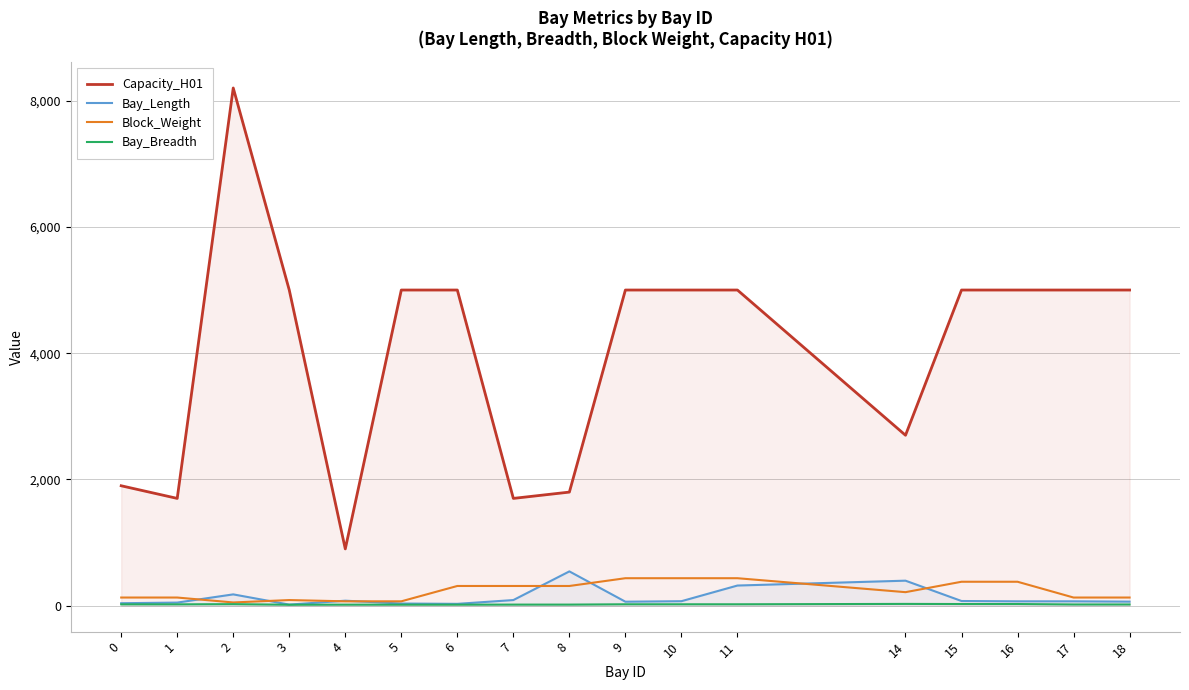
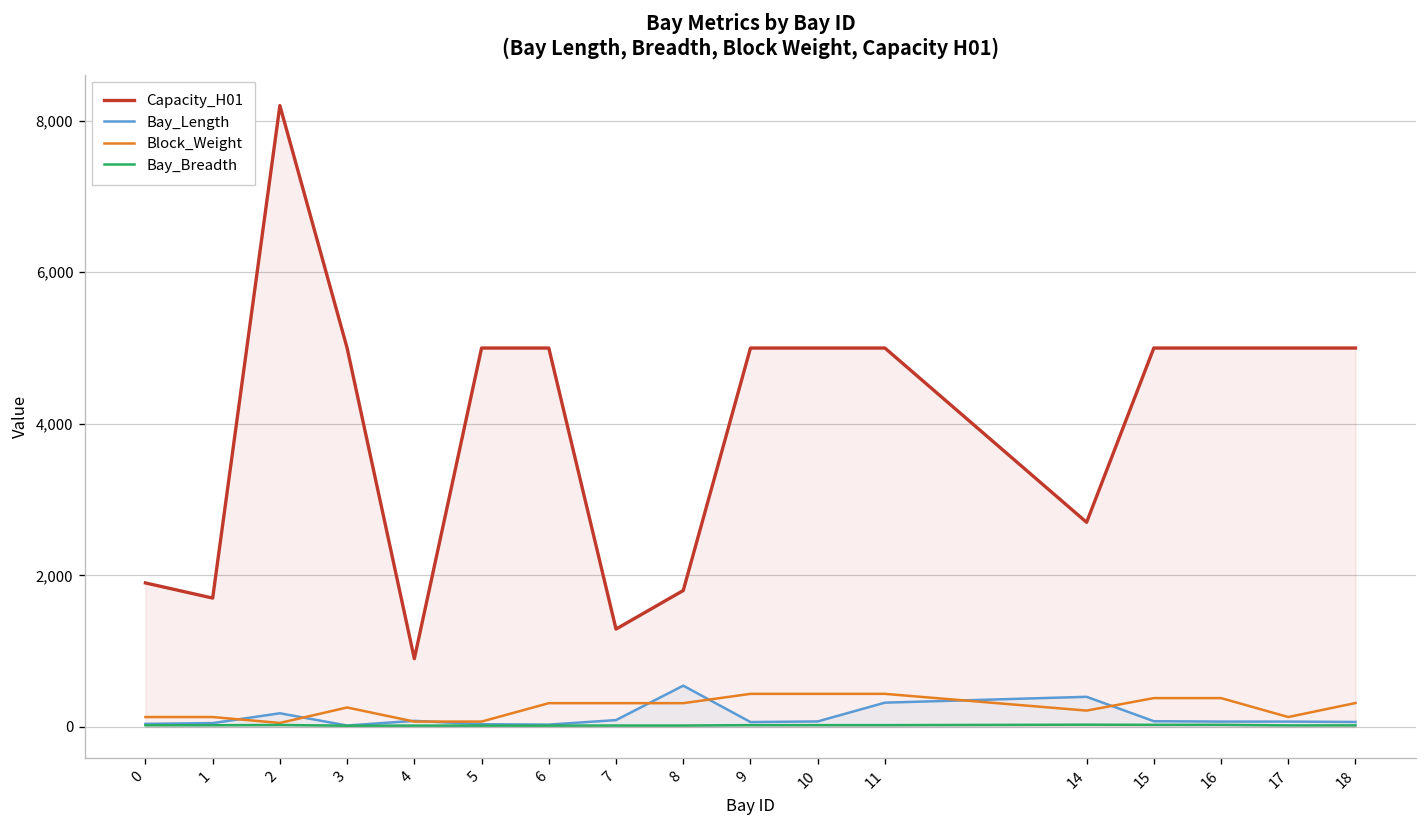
Block_Weight, 3: 100 -> 300
Capacity_H01, 7: 1,700 -> 1,300
Block_Weight, 18: 100 -> 300
